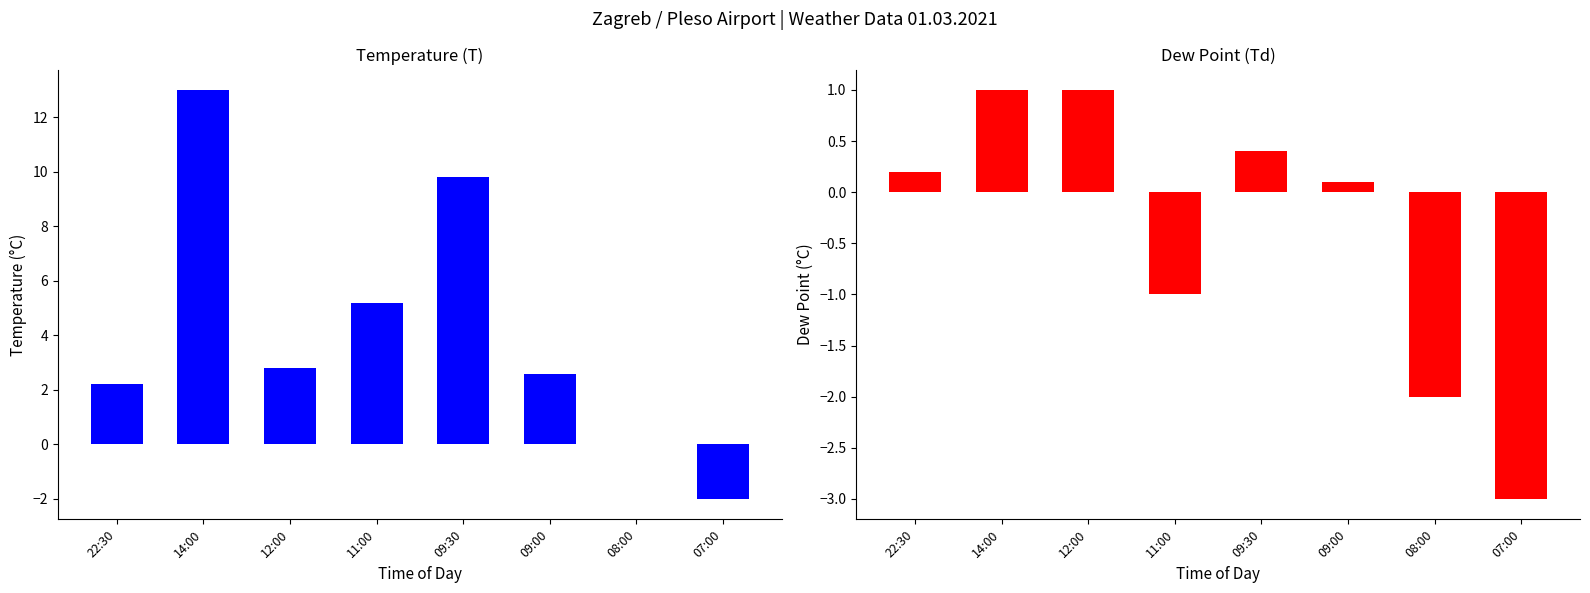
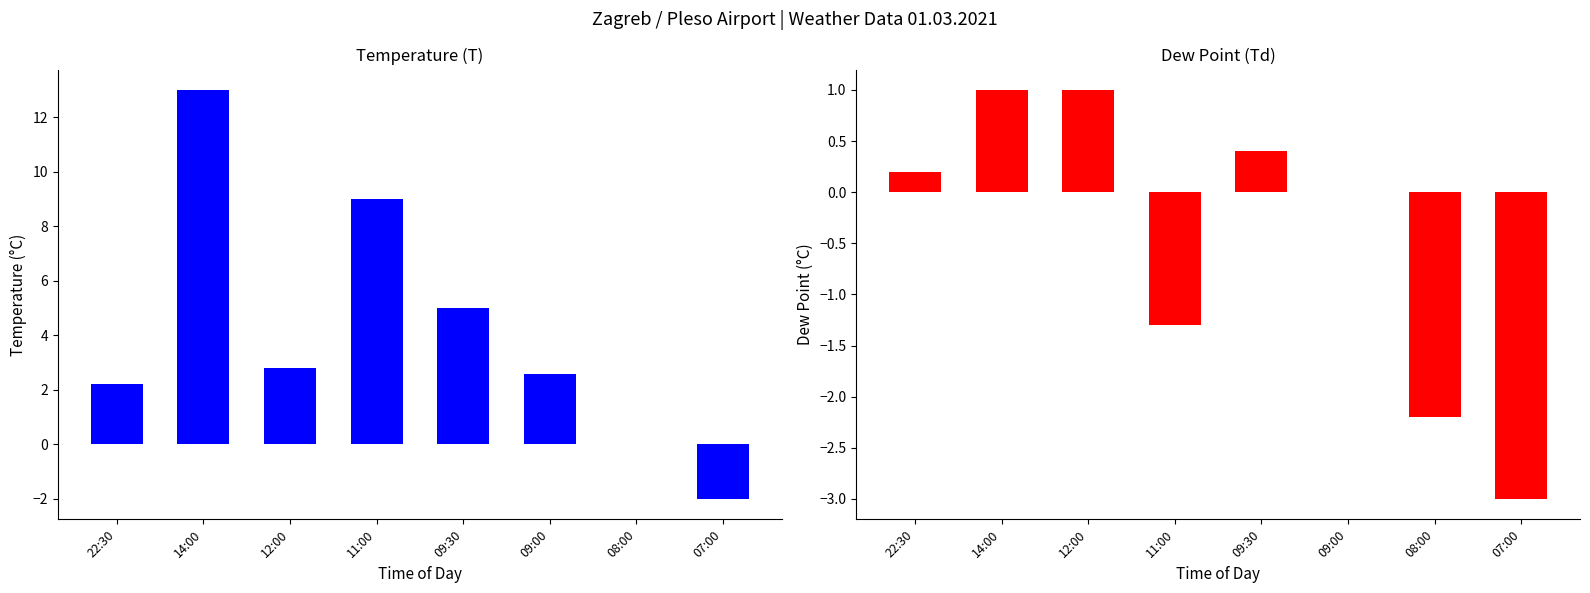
Temperature (T), 11:00: 5.2 -> 9.0
Temperature (T), 09:30: 9.8 -> 5.0
Dew Point (Td), 11:00: -1.0 -> -1.3
Dew Point (Td), 09:00: 0.1 -> 0.0
Dew Point (Td), 08:00: -2.0 -> -2.2
